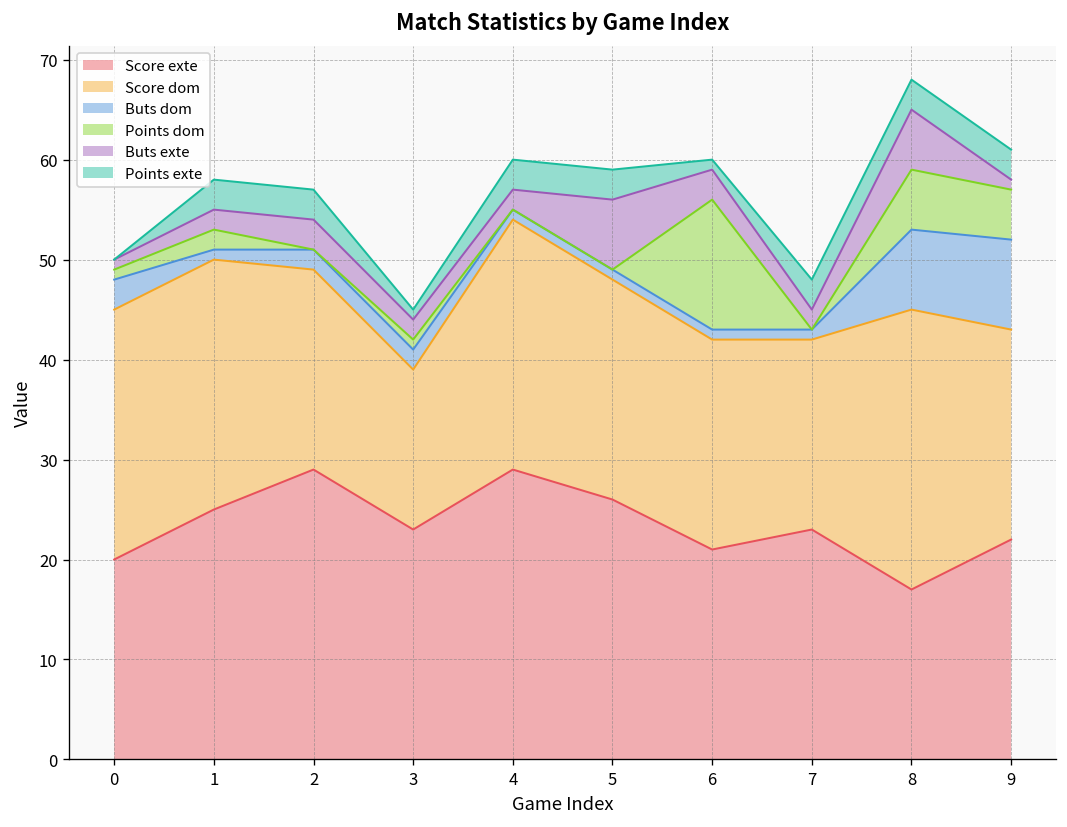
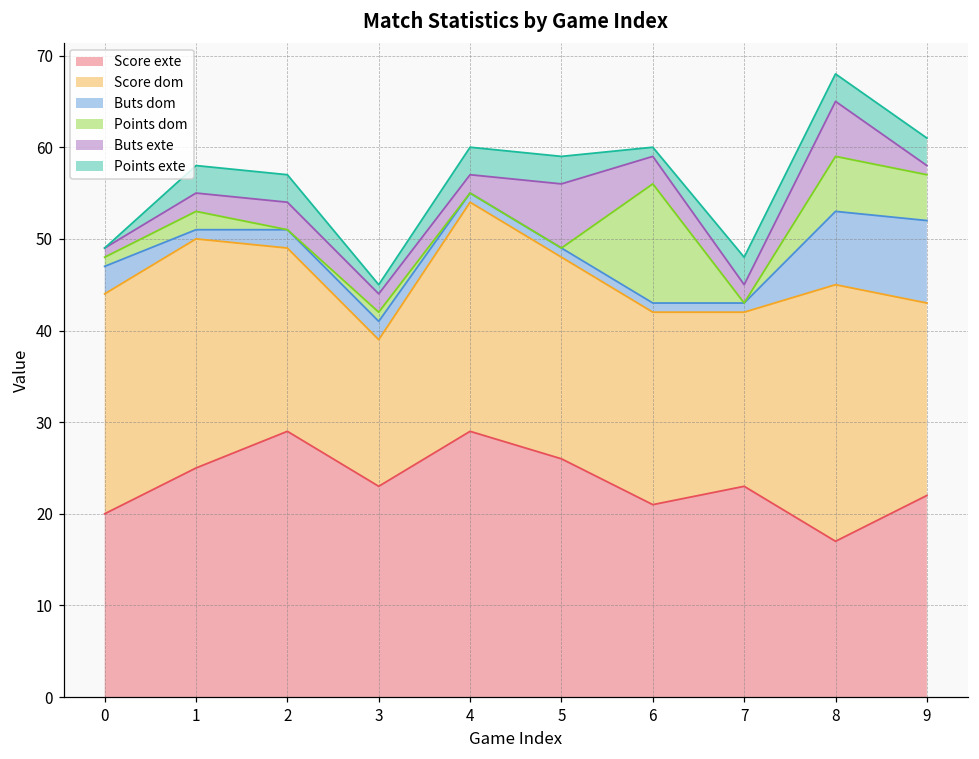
Score dom, 0: 25 -> 24
